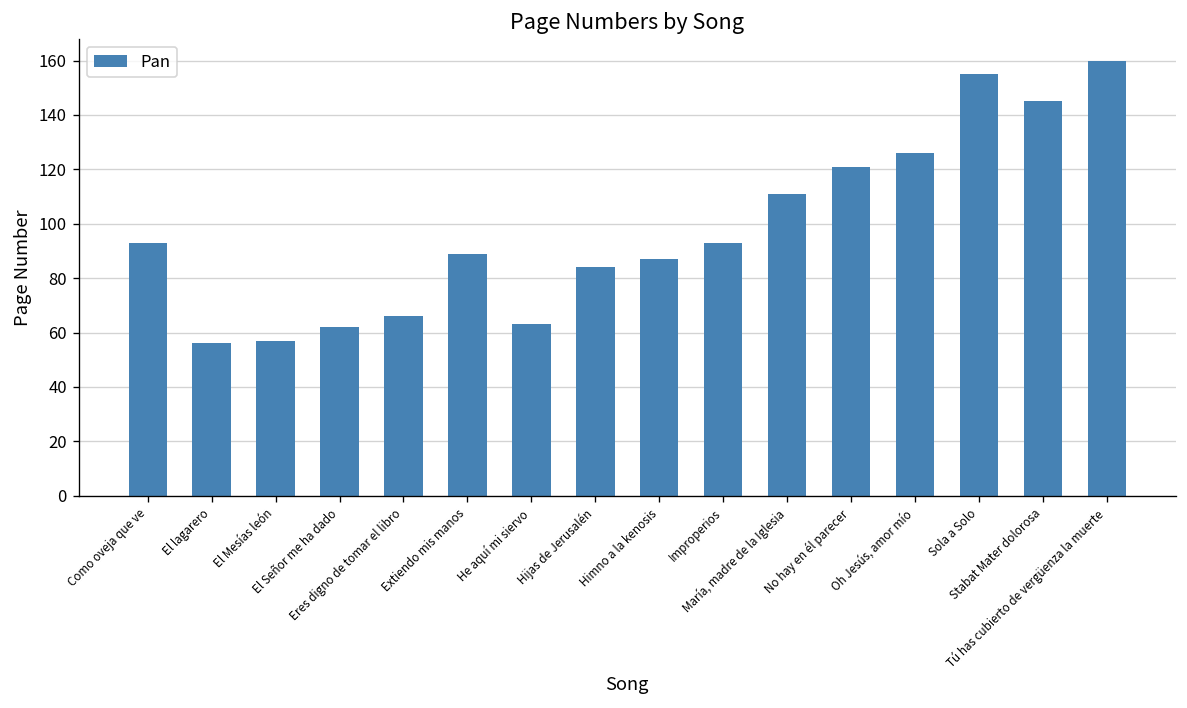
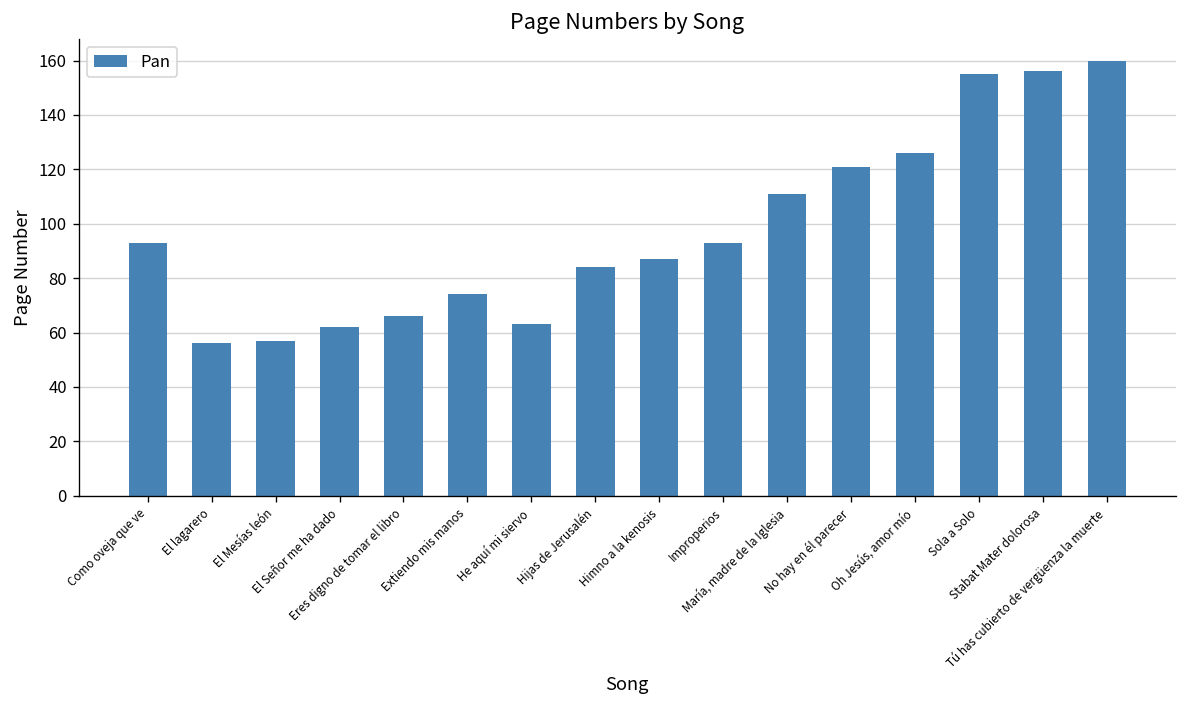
Extiendo mis manos: 89 -> 74
Stabat Mater dolorosa: 145 -> 156
